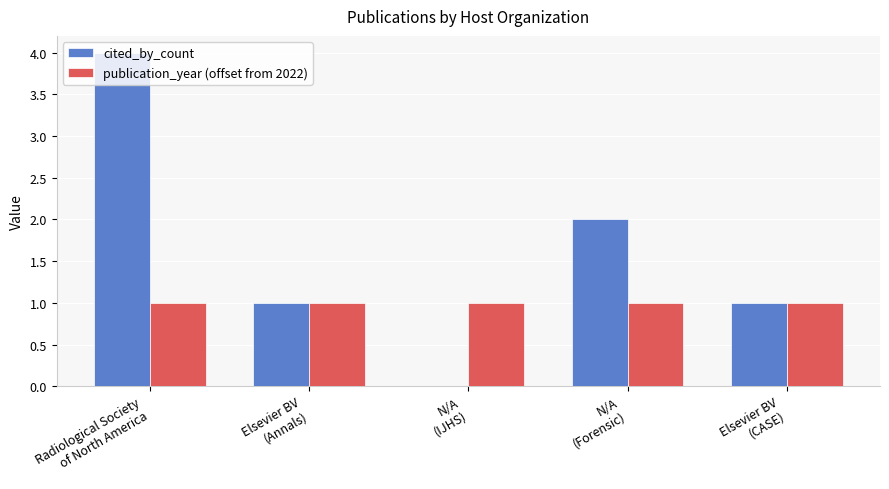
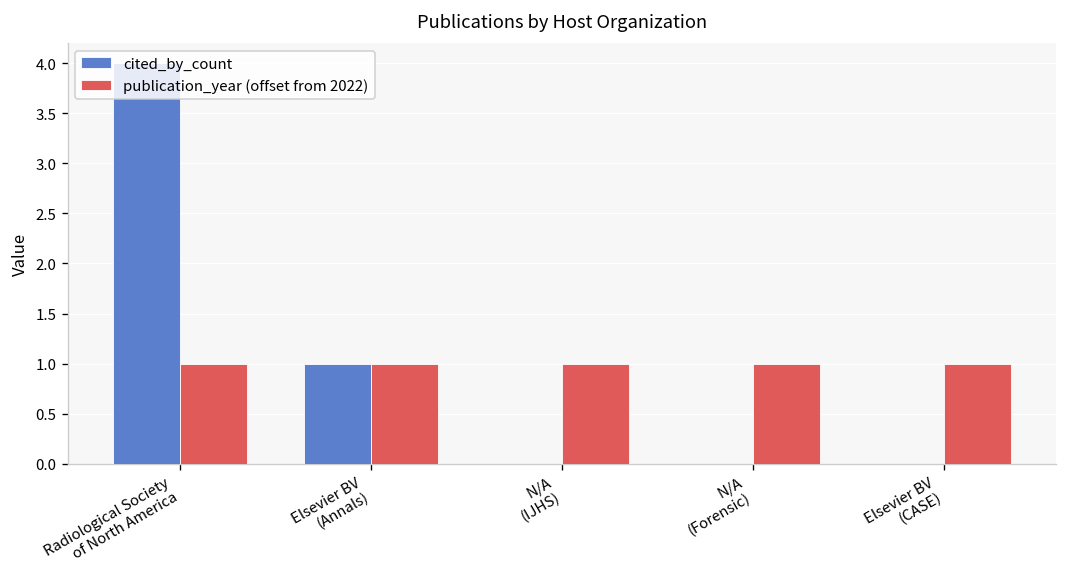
cited_by_count, N/A (Forensic): 2 -> 0
cited_by_count, Elsevier BV (CASE): 1 -> 0
